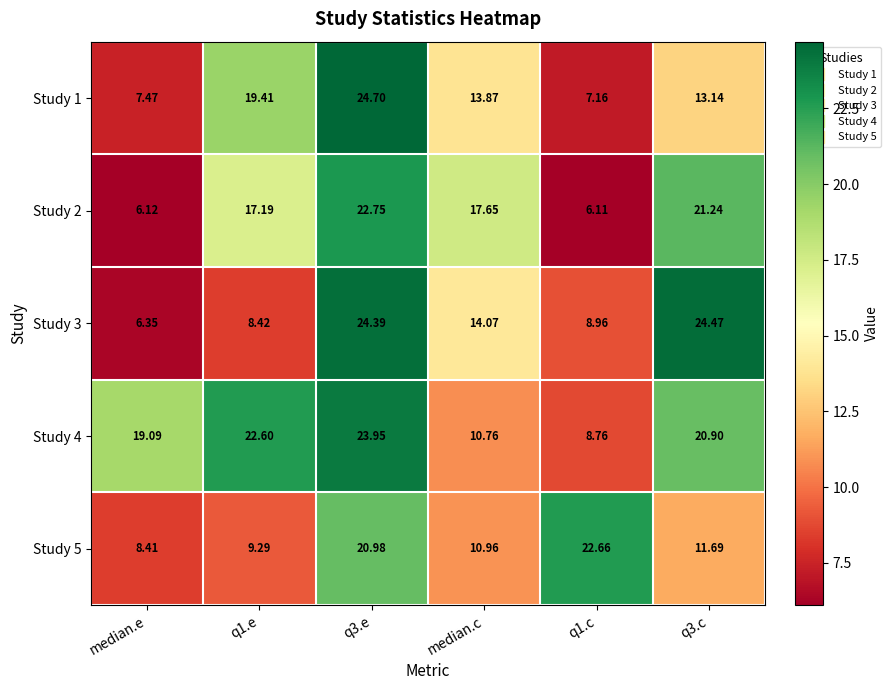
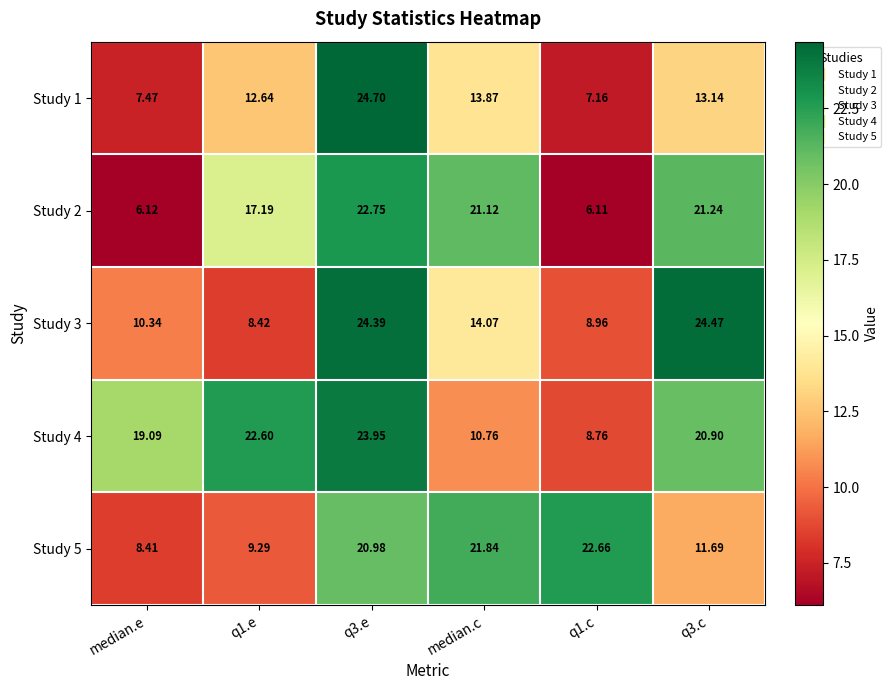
Study 1, q1.e: 19.41 -> 12.64
Study 2, median.c: 17.65 -> 21.12
Study 3, median.e: 6.35 -> 10.34
Study 5, median.c: 10.96 -> 21.84
